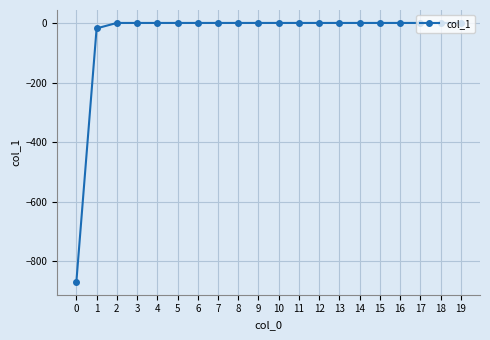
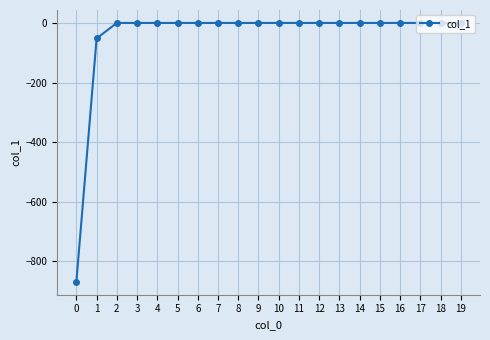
1: -20 -> -50
